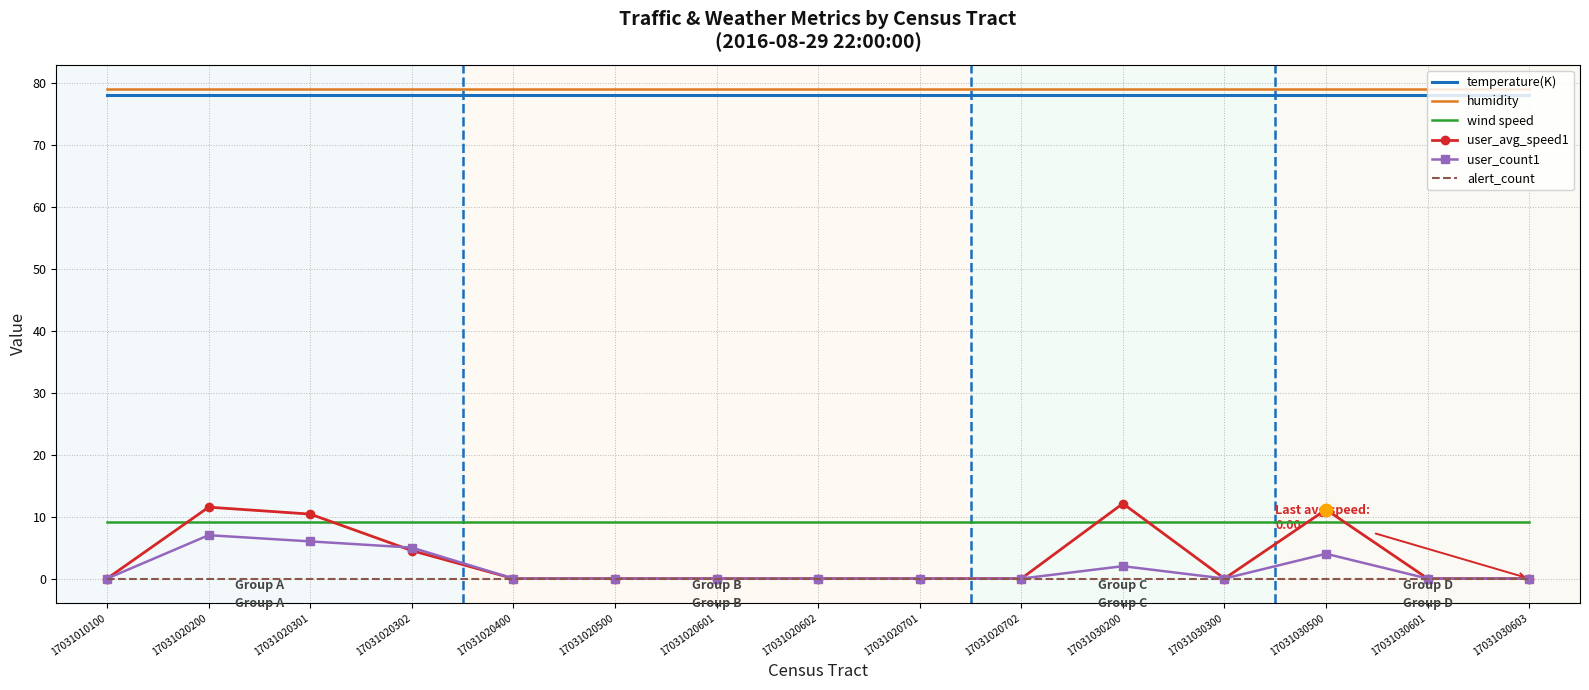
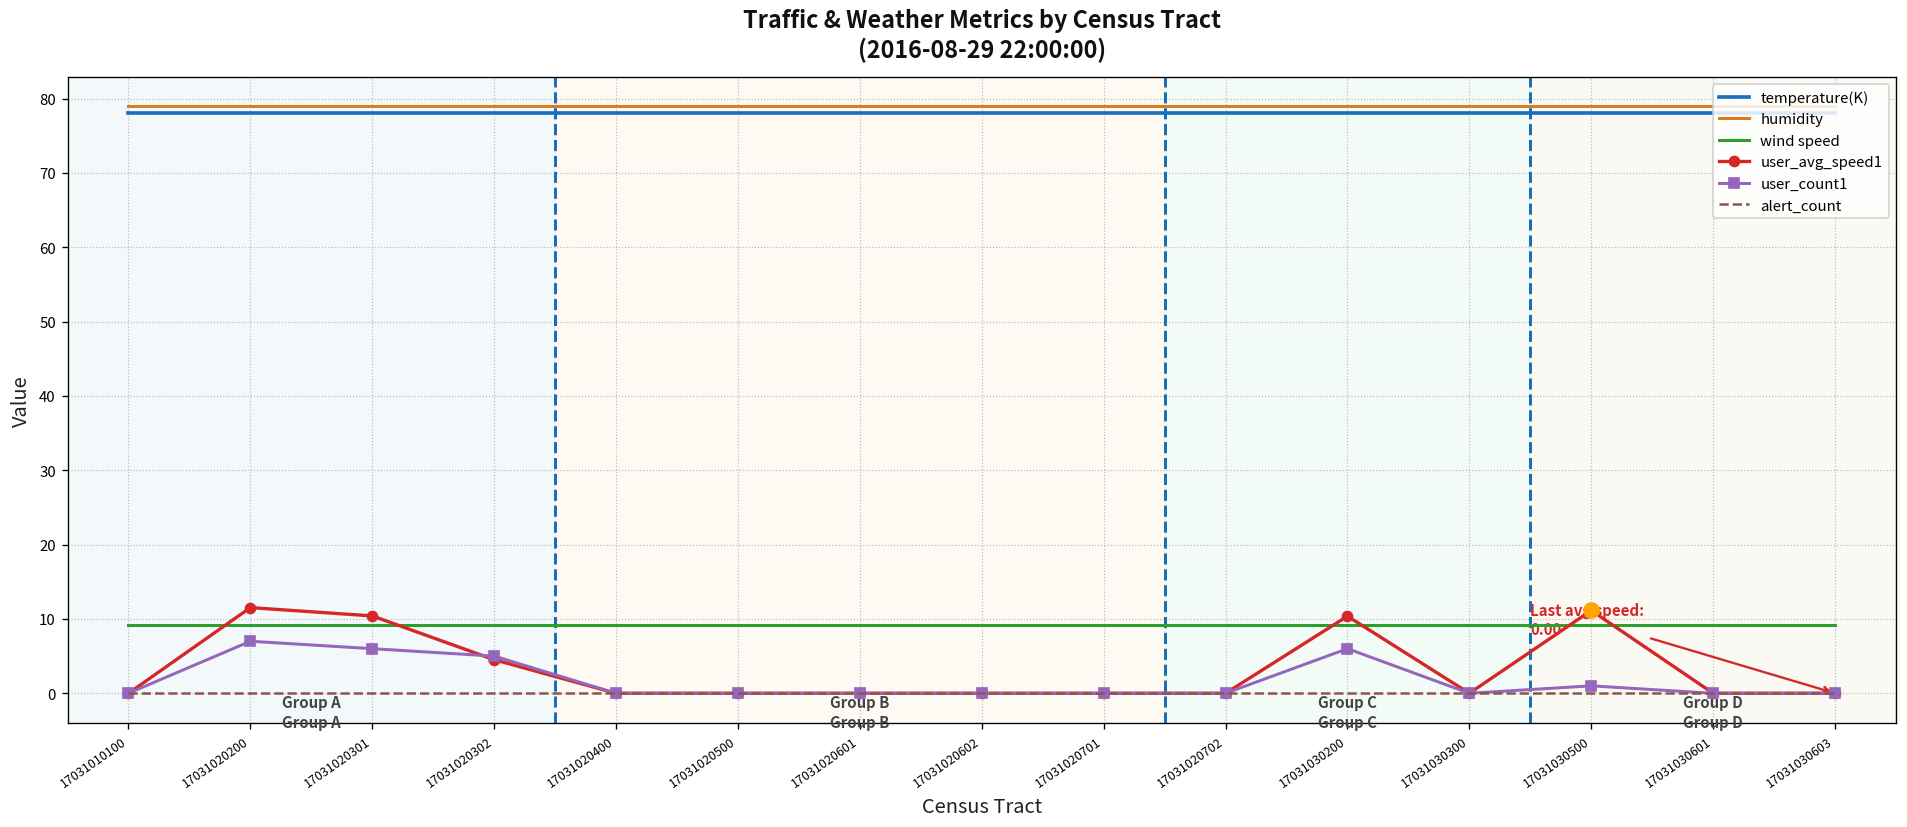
user_avg_speed1, 17031030200: 12 -> 10
user_count1, 17031030200: 2 -> 6
user_count1, 17031030500: 4 -> 1
